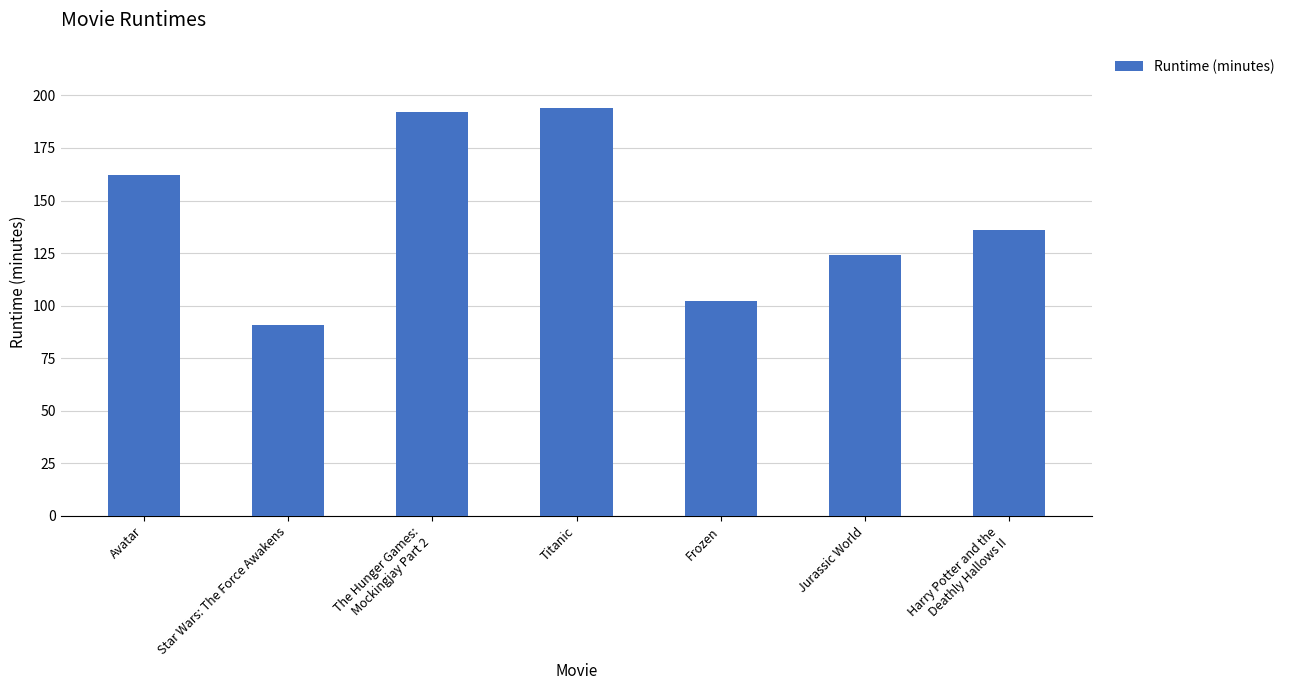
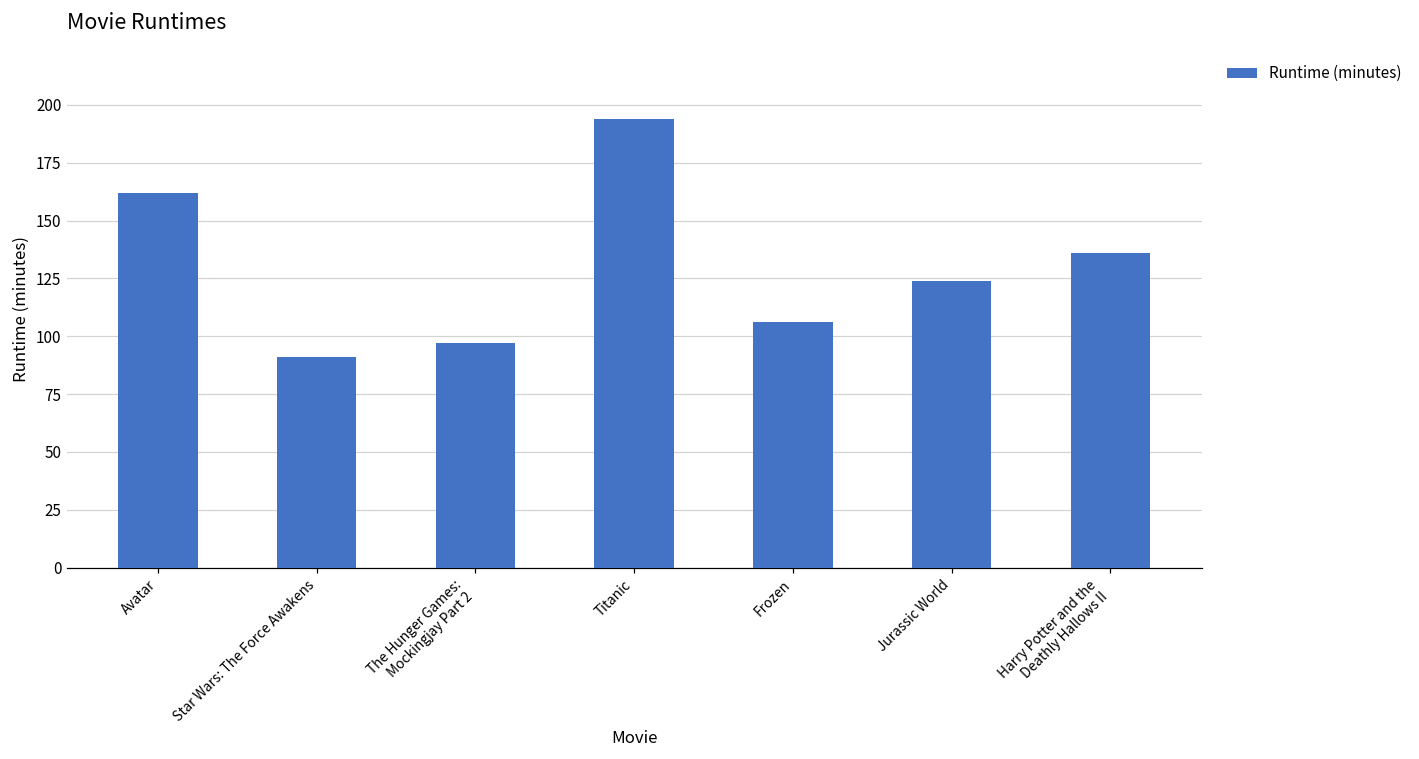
The Hunger Games: Mockingjay Part 2: 192 -> 97
Frozen: 102 -> 106
